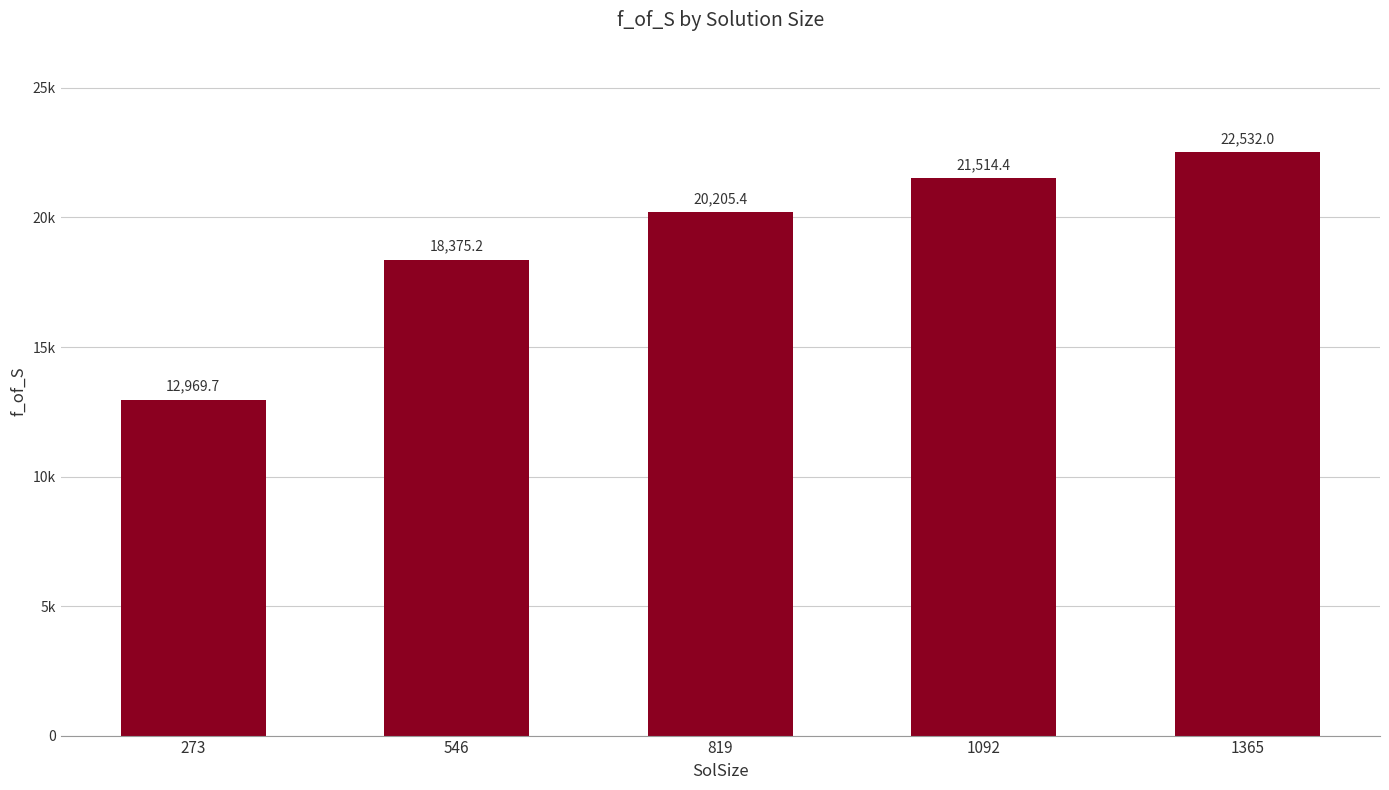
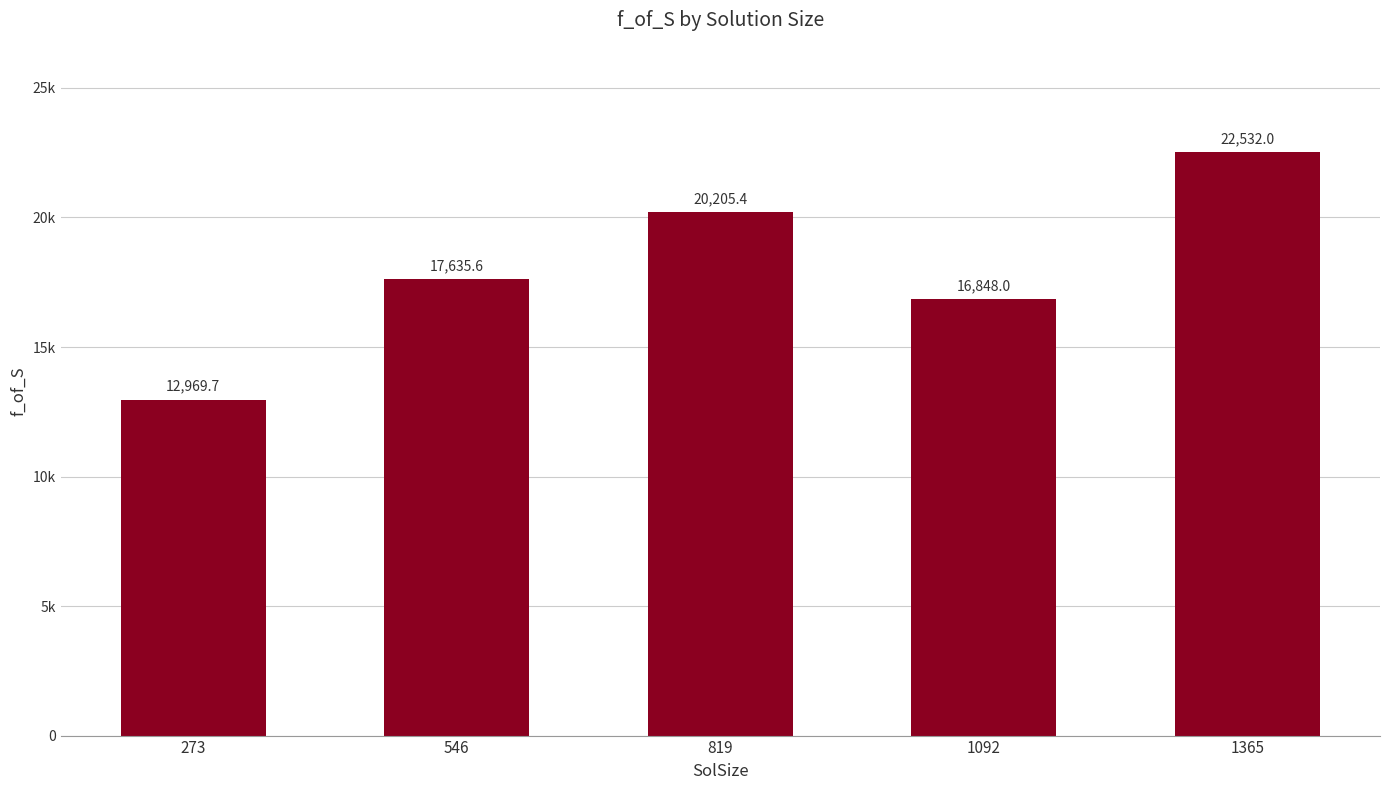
546: 18,375.2 -> 17,635.6
1092: 21,514.4 -> 16,848.0
